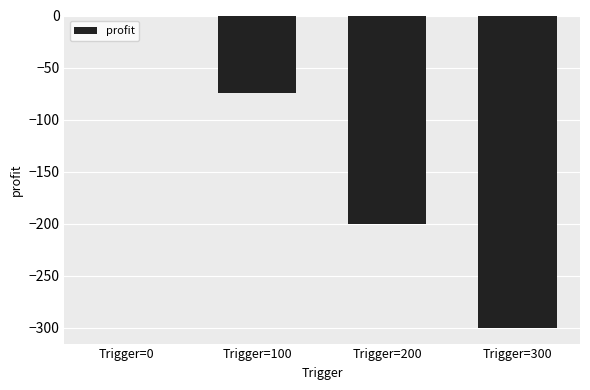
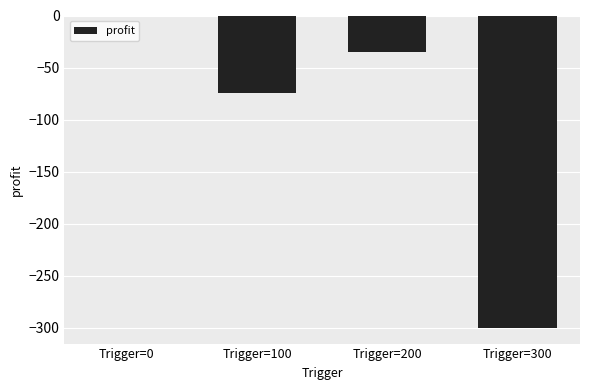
Trigger=200: -200 -> -35
